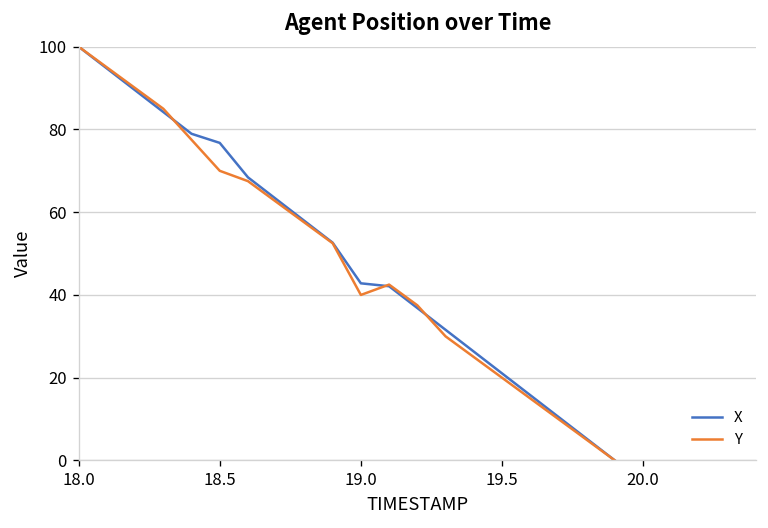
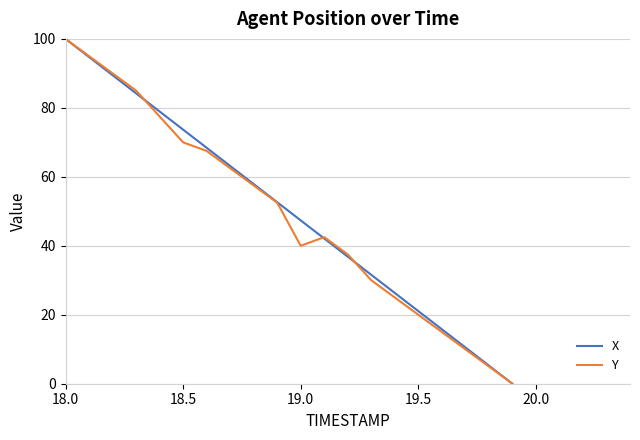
X, 18.5: 77 -> 74
X, 19.0: 43 -> 47
